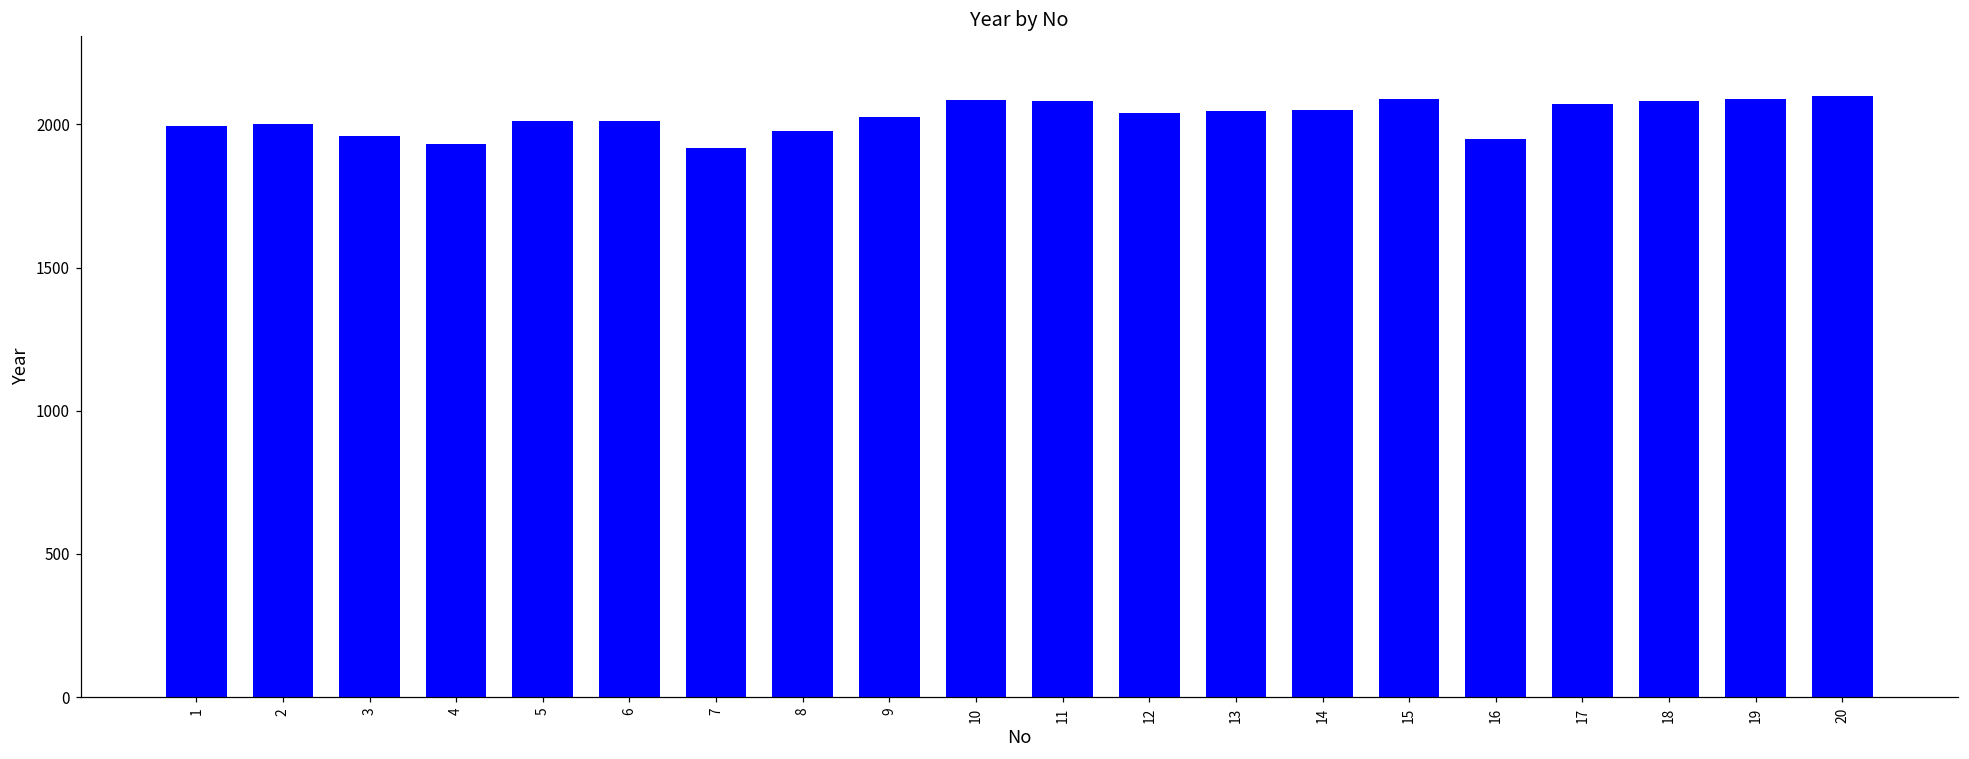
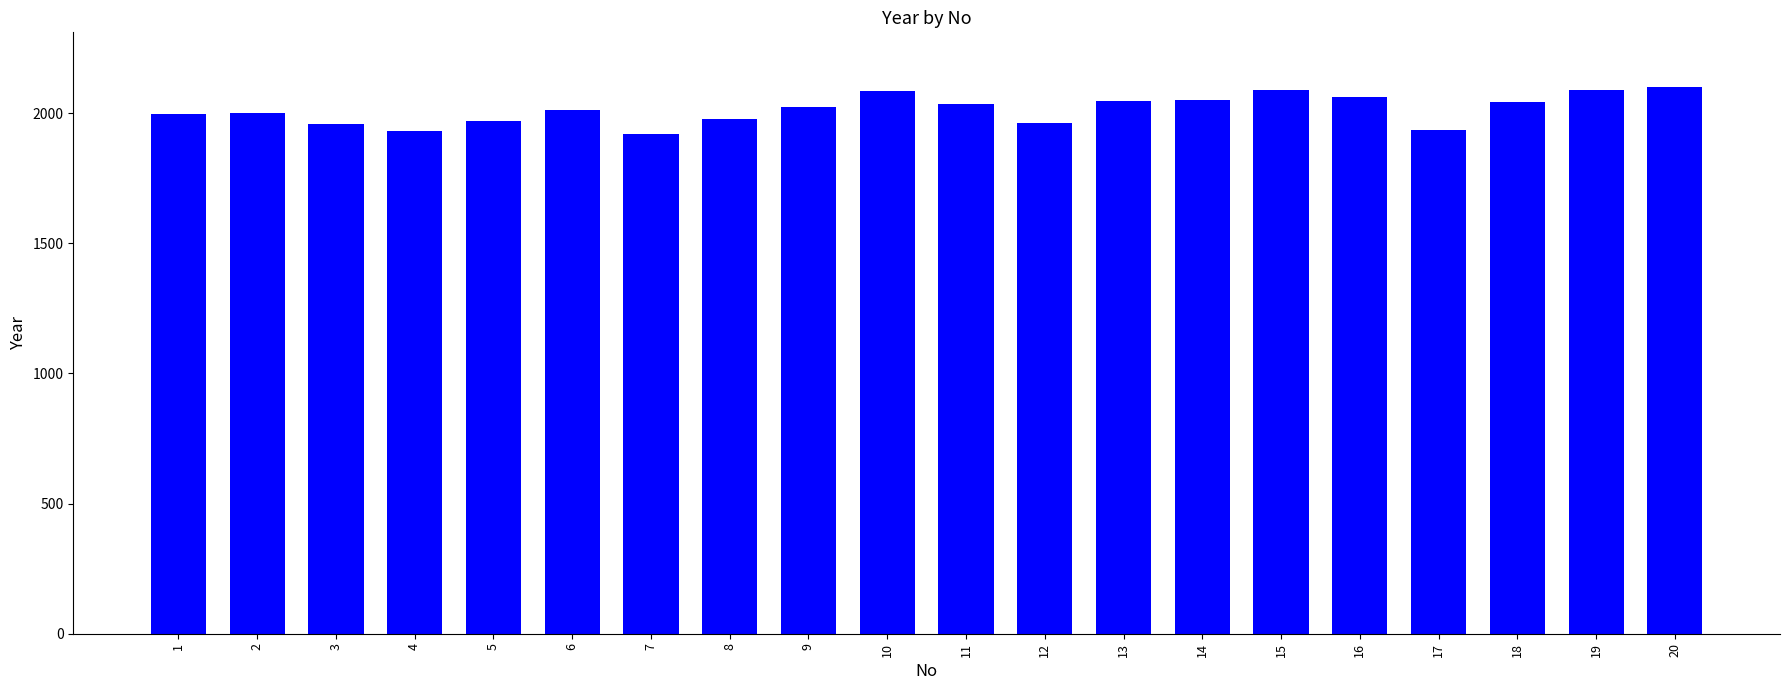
5: 2010 -> 1970
11: 2080 -> 2040
12: 2040 -> 1960
16: 1950 -> 2060
17: 2070 -> 1930
18: 2080 -> 2040
